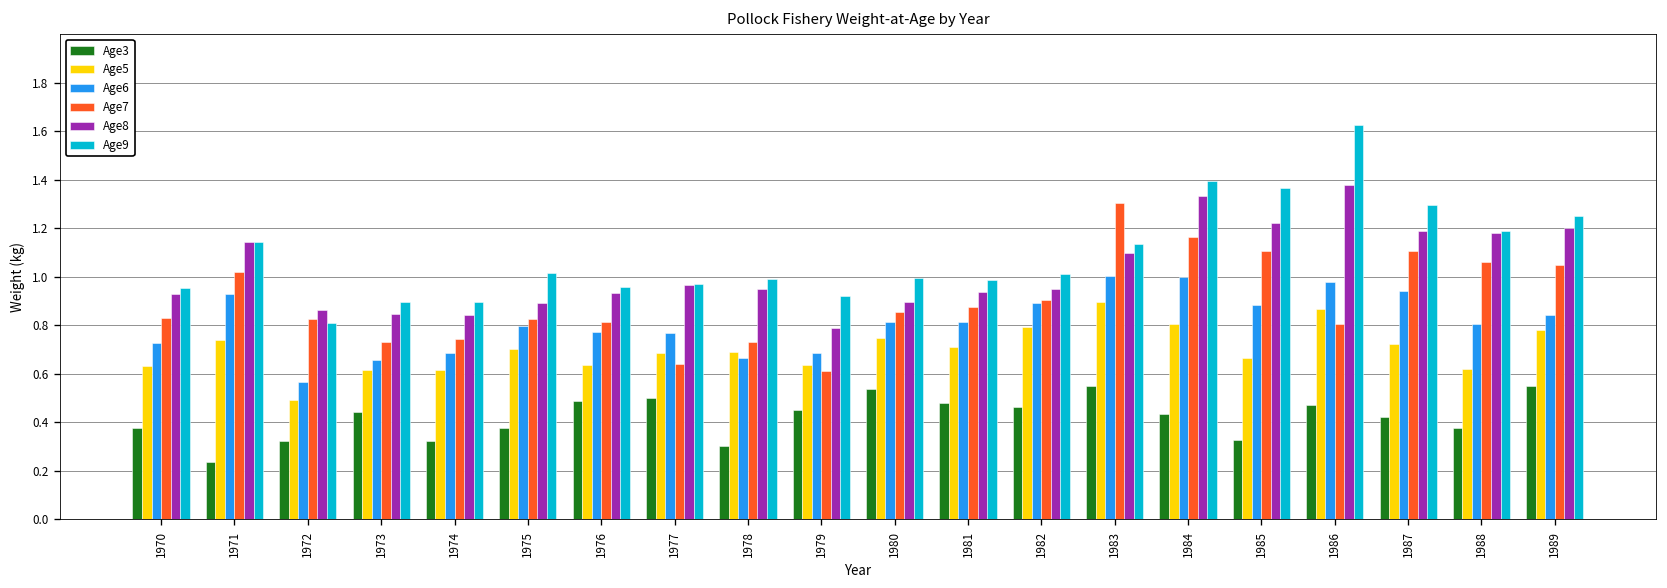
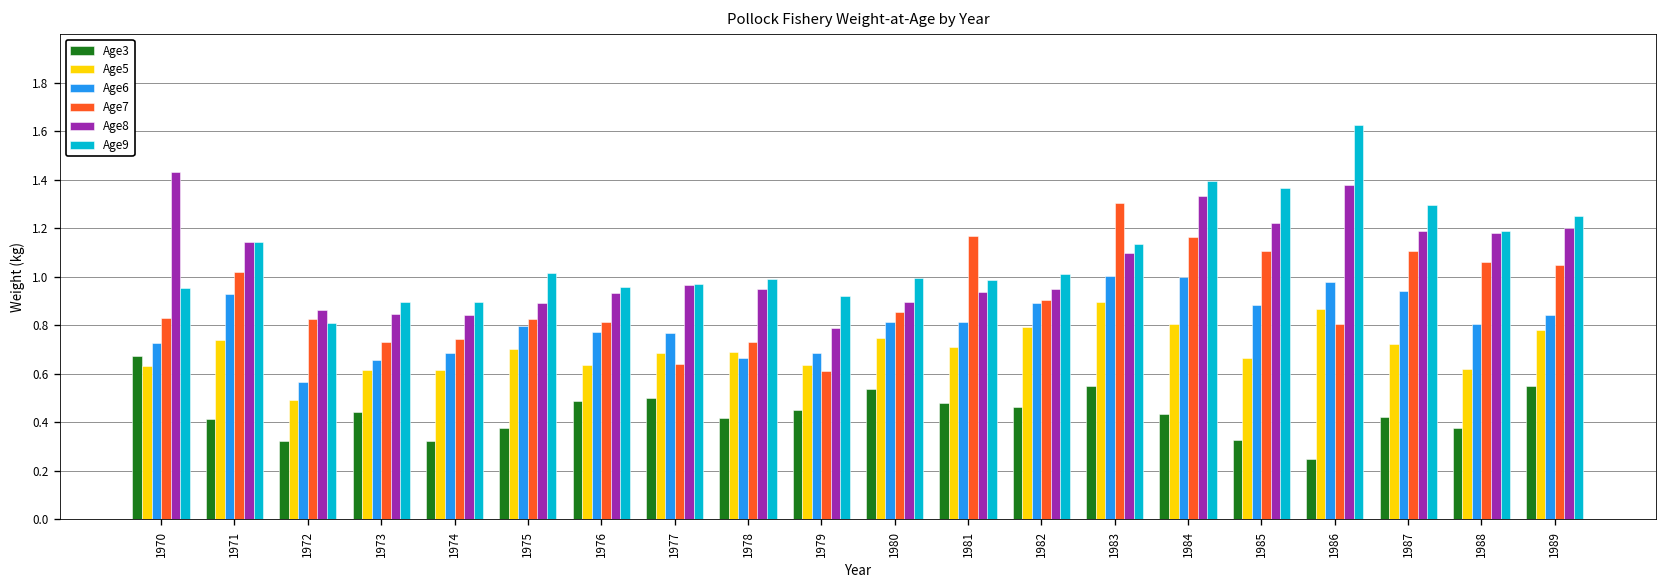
Age3, 1970: 0.38 -> 0.67
Age8, 1970: 0.93 -> 1.43
Age3, 1971: 0.24 -> 0.41
Age3, 1978: 0.30 -> 0.42
Age7, 1981: 0.87 -> 1.17
Age3, 1986: 0.47 -> 0.25
